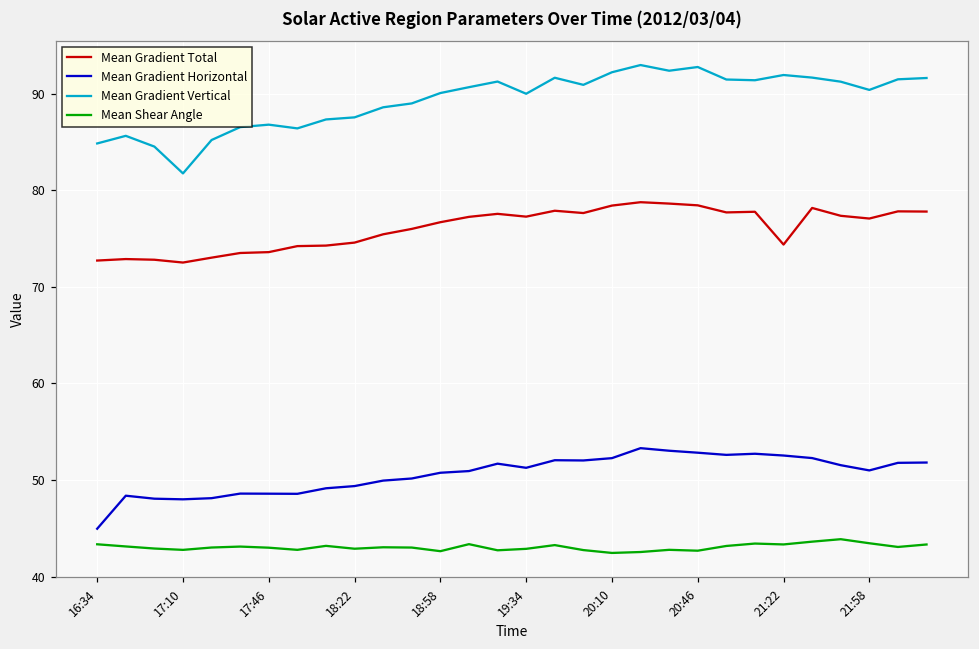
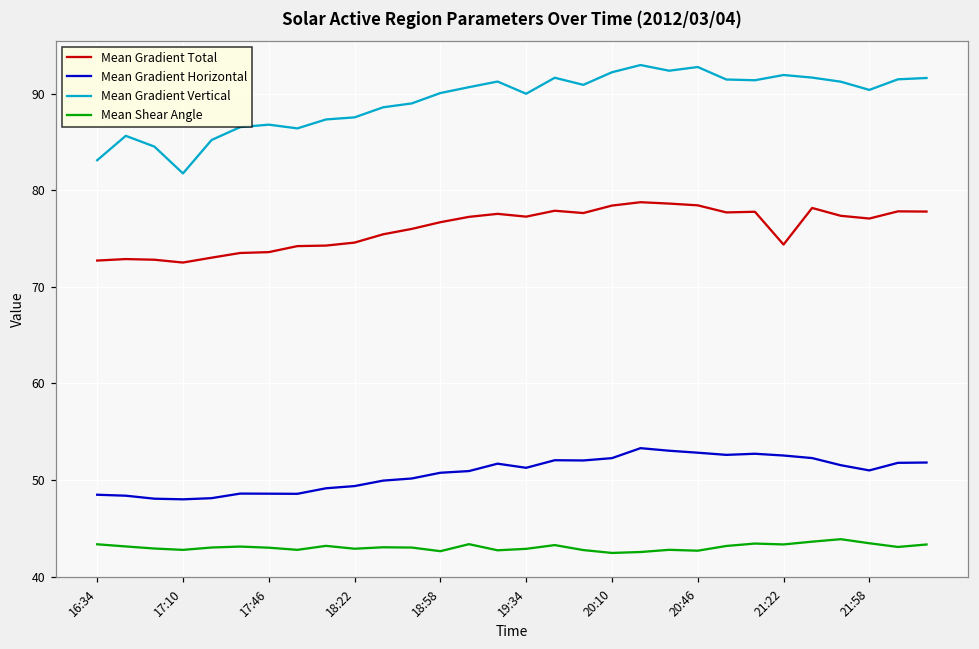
Mean Gradient Horizontal, 16:34: 45 -> 48
Mean Gradient Vertical, 16:34: 85 -> 83
